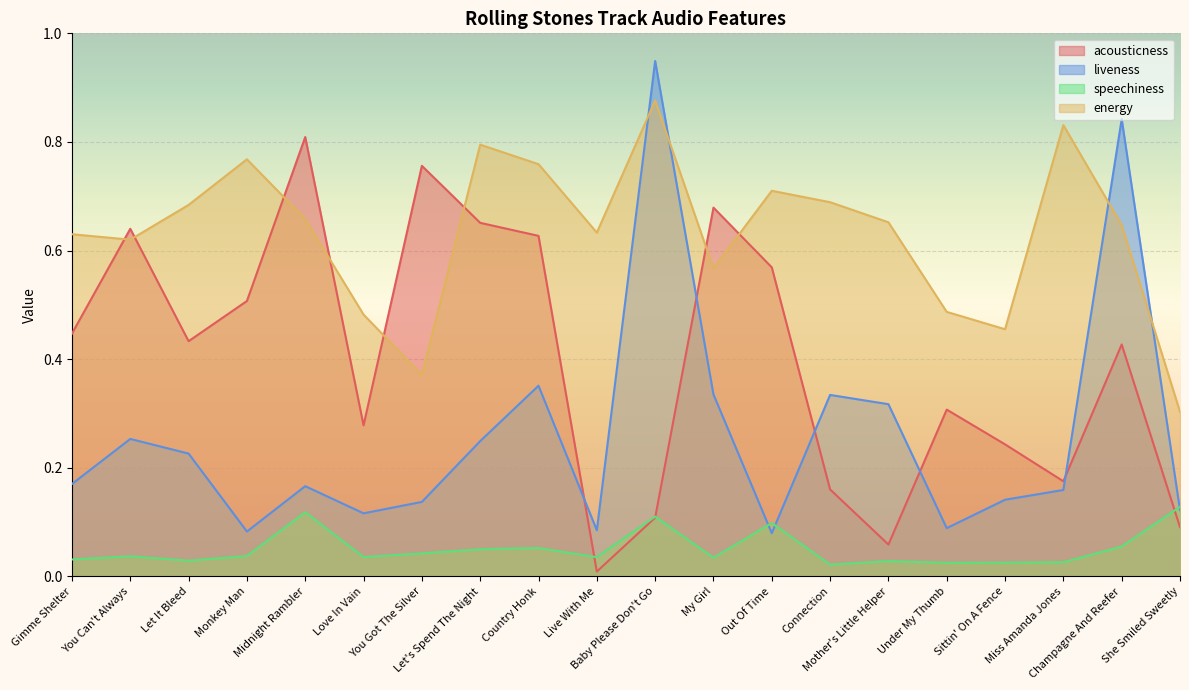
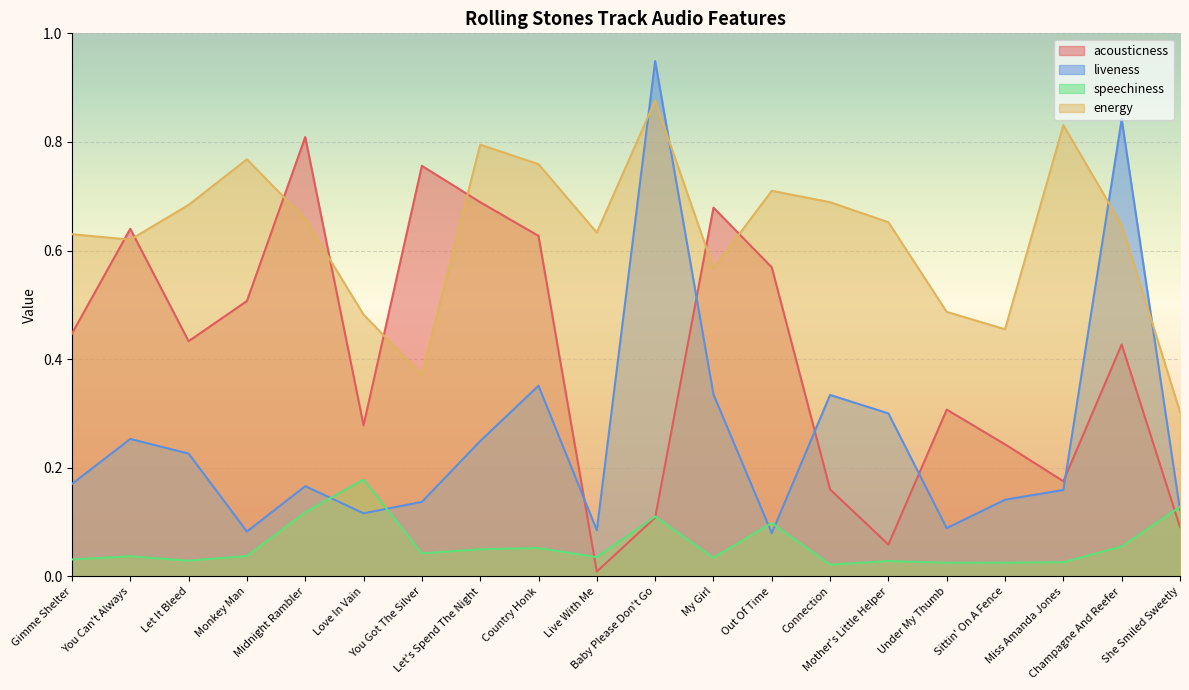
speechiness, Love In Vain: 0.04 -> 0.18
acousticness, Let's Spend The Night: 0.65 -> 0.69
liveness, Mother's Little Helper: 0.32 -> 0.30
